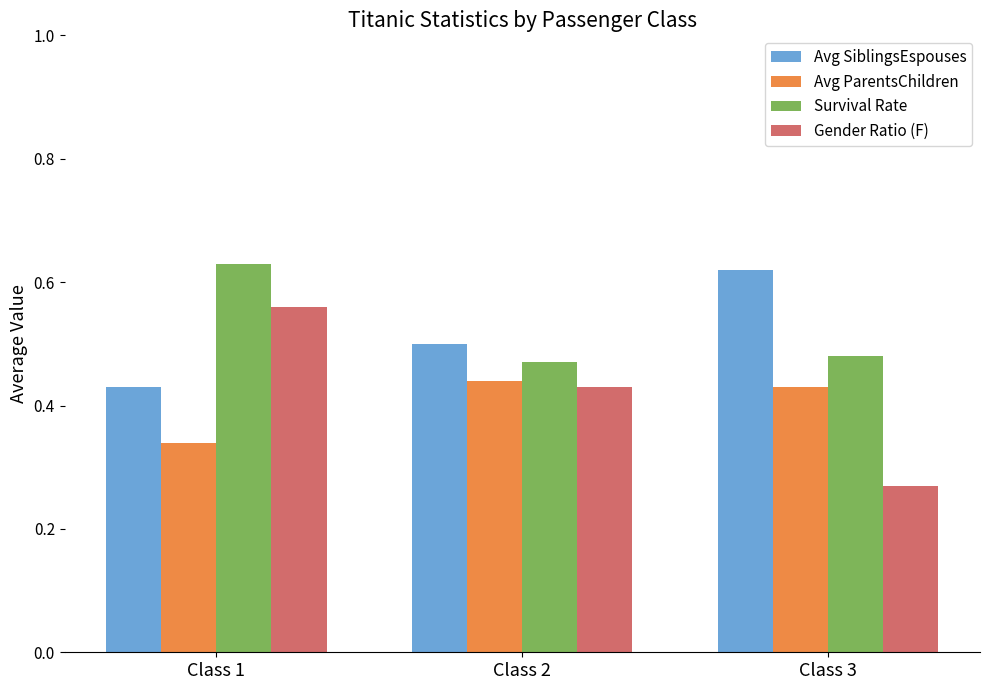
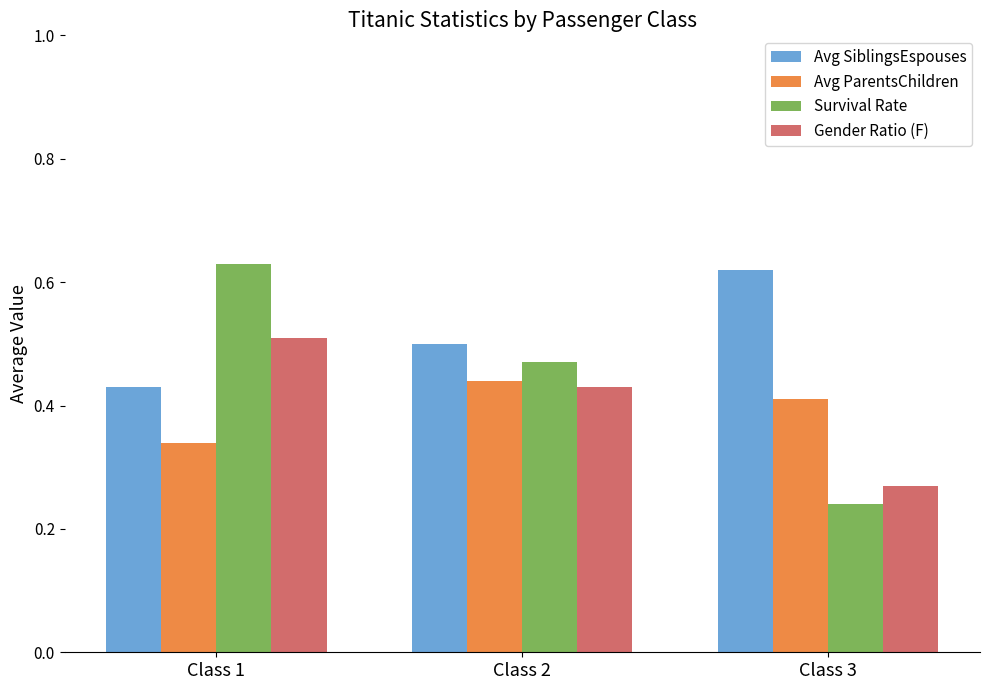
Gender Ratio (F), Class 1: 0.56 -> 0.51
Avg ParentsChildren, Class 3: 0.43 -> 0.41
Survival Rate, Class 3: 0.48 -> 0.24
